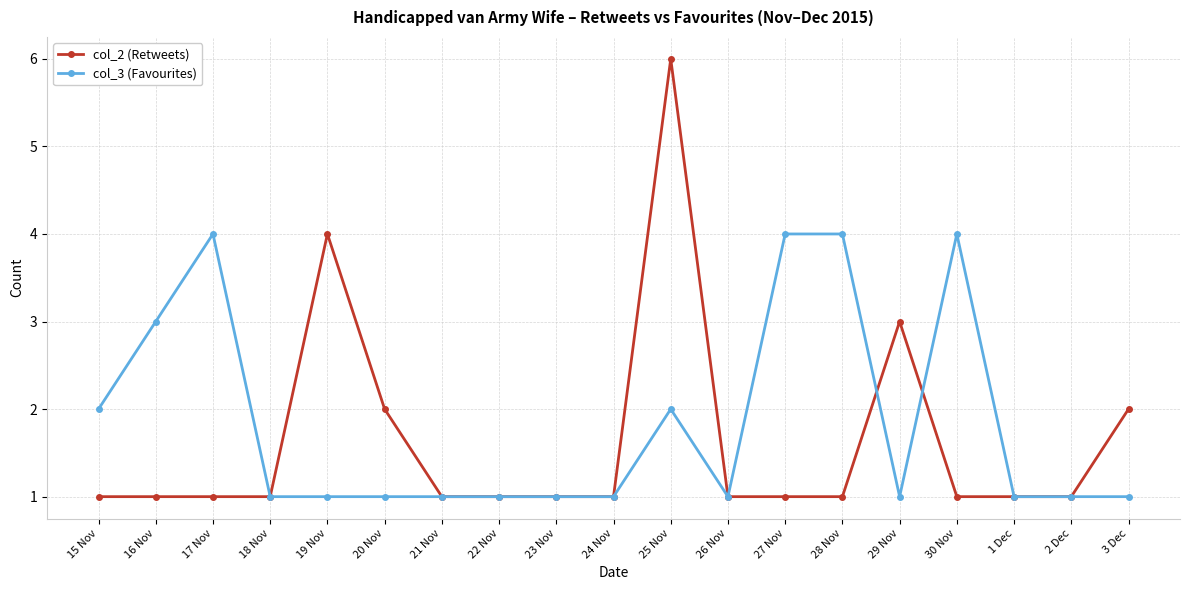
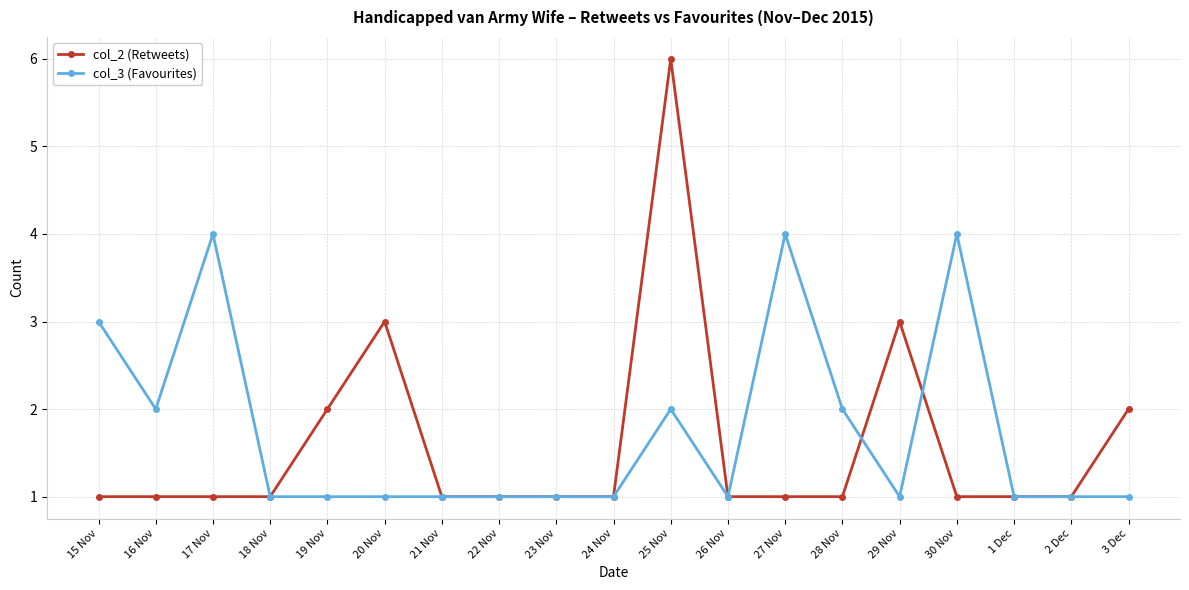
col_3 (Favourites), 15 Nov: 2 -> 3
col_3 (Favourites), 16 Nov: 3 -> 2
col_2 (Retweets), 19 Nov: 4 -> 2
col_2 (Retweets), 20 Nov: 2 -> 3
col_3 (Favourites), 28 Nov: 4 -> 2
